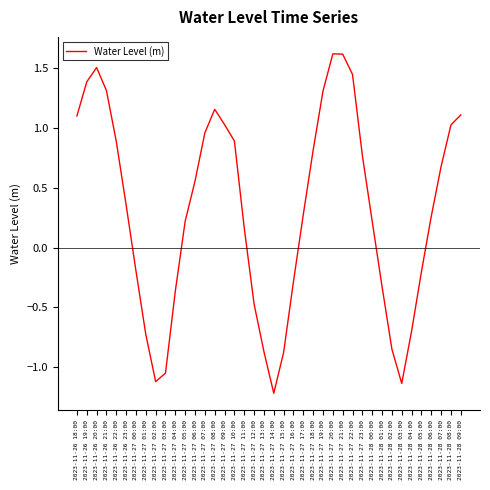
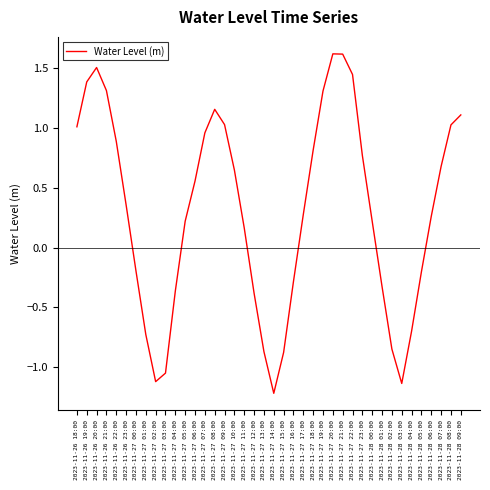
2023-11-26 18:00: 1.10 -> 1.01
2023-11-27 10:00: 0.89 -> 0.65
2023-11-27 12:00: -0.47 -> -0.38
